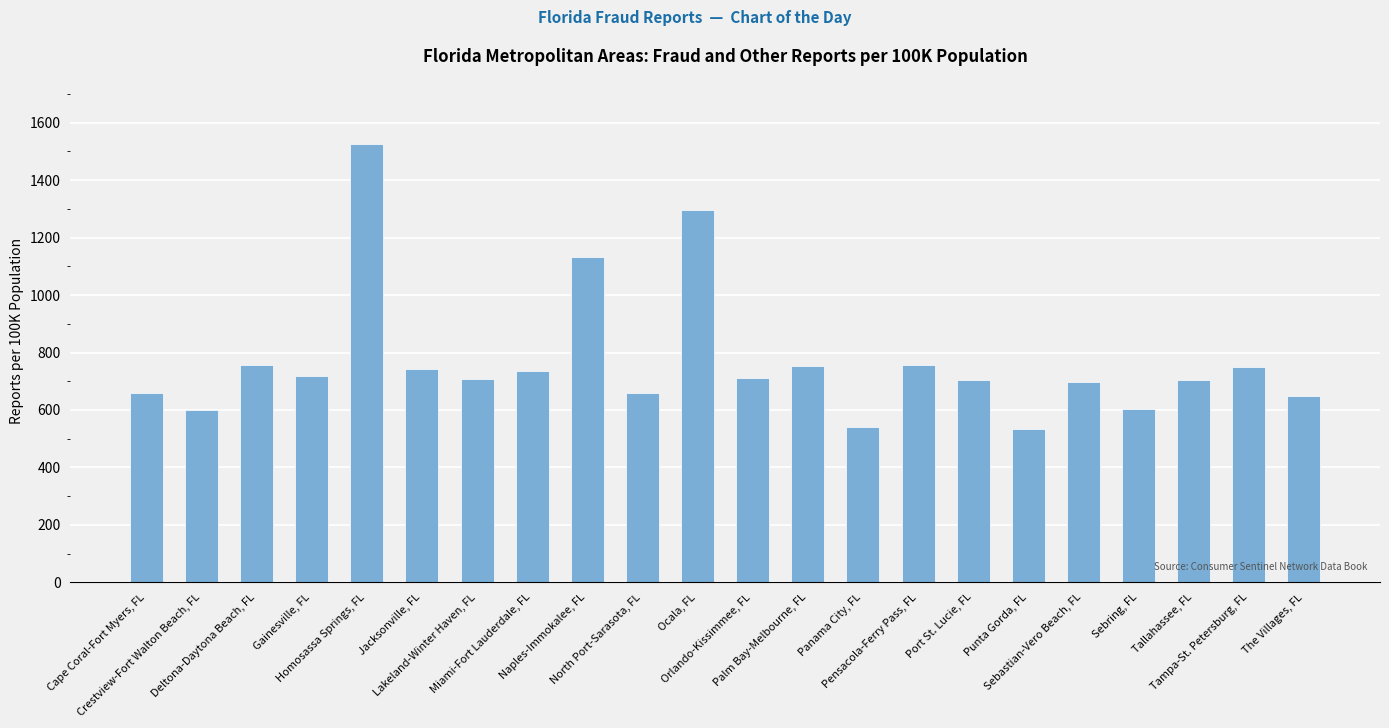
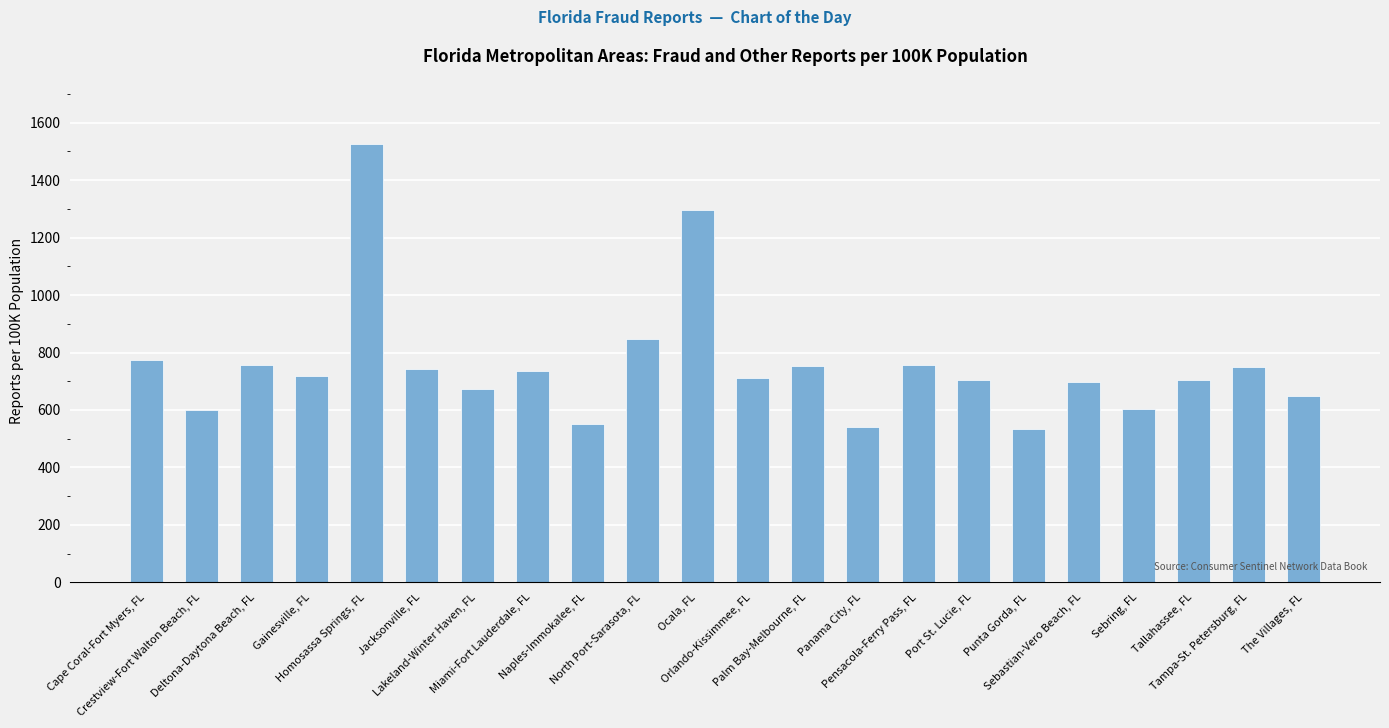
Cape Coral-Fort Myers, FL: 660 -> 770
Lakeland-Winter Haven, FL: 710 -> 670
Naples-Immokalee, FL: 1130 -> 550
North Port-Sarasota, FL: 660 -> 850
